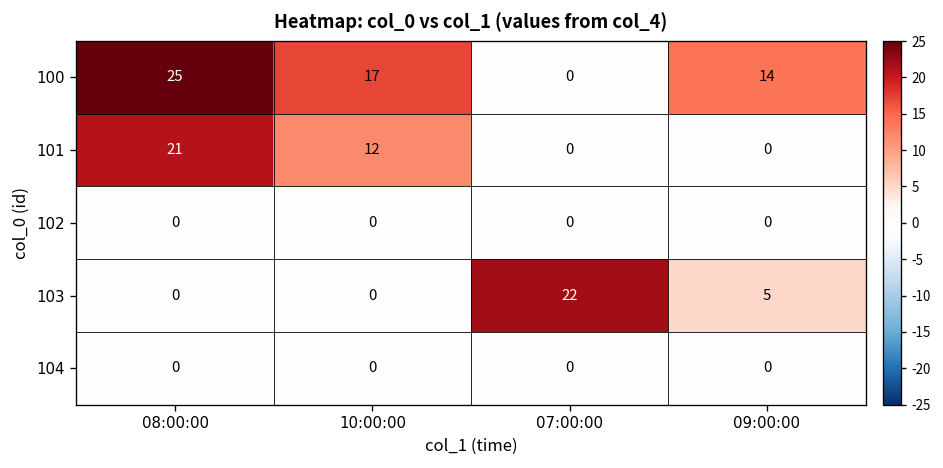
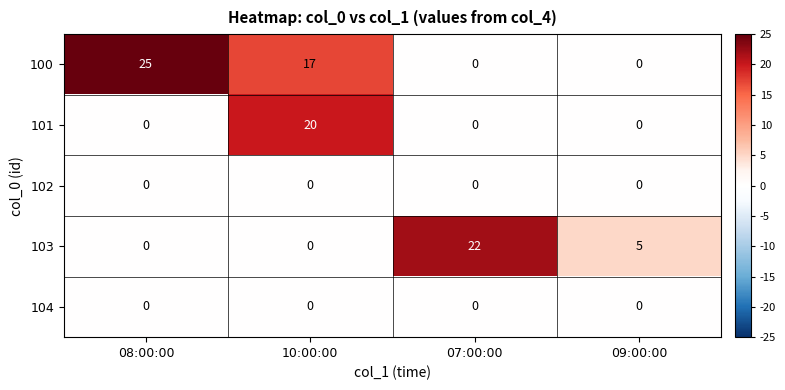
100, 09:00:00: 14 -> 0
101, 08:00:00: 21 -> 0
101, 10:00:00: 12 -> 20
